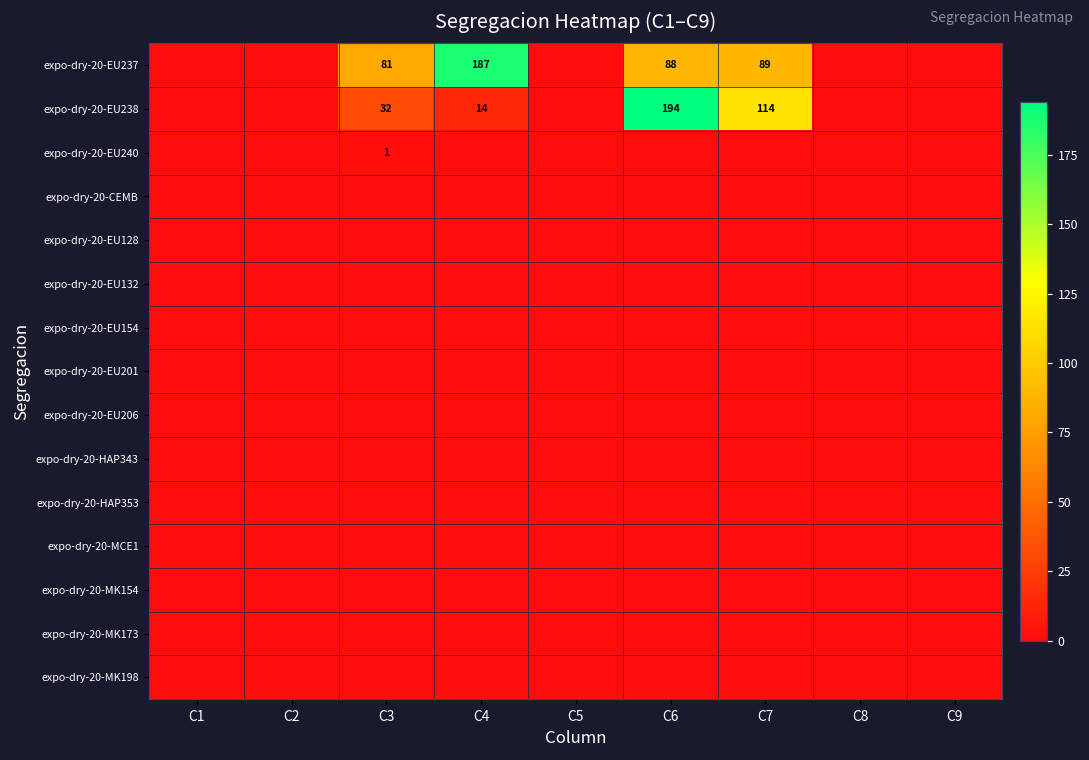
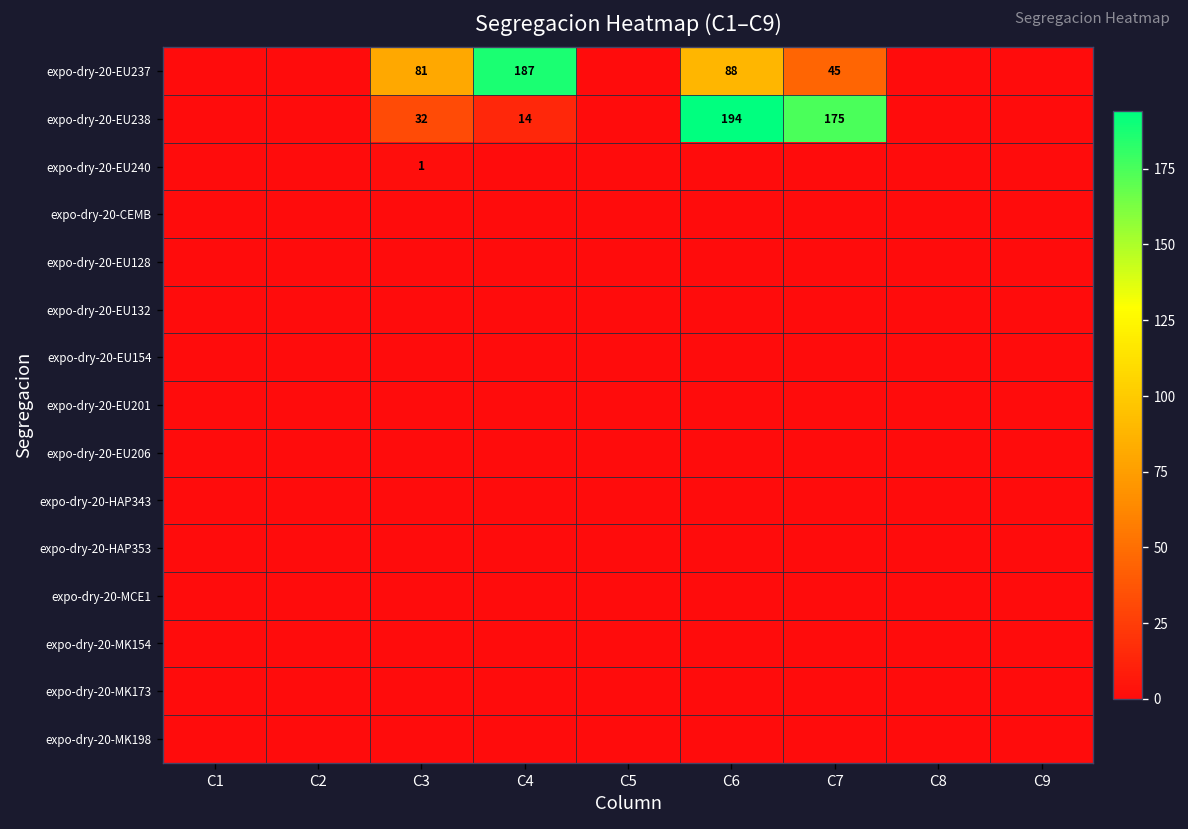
expo-dry-20-EU237, C7: 89 -> 45
expo-dry-20-EU238, C7: 114 -> 175
